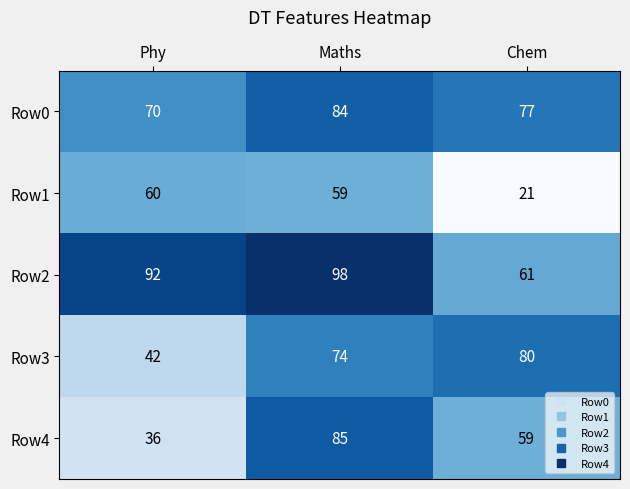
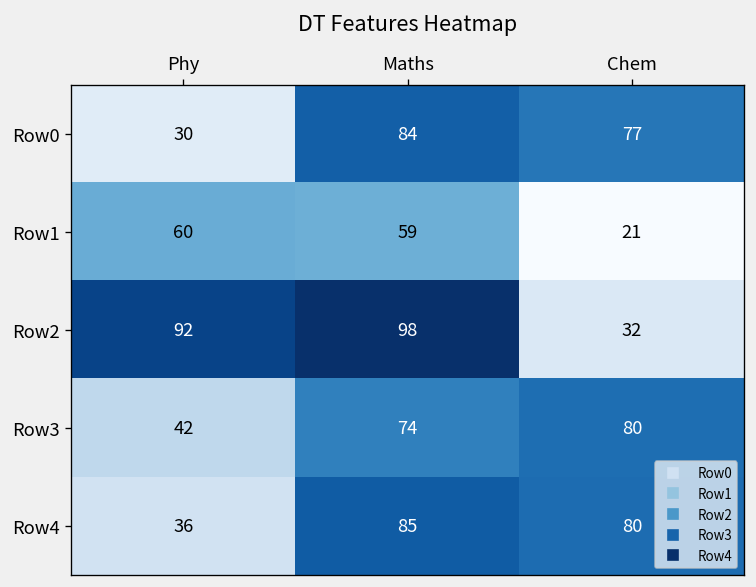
Row0, Phy: 70 -> 30
Row2, Chem: 61 -> 32
Row4, Chem: 59 -> 80
